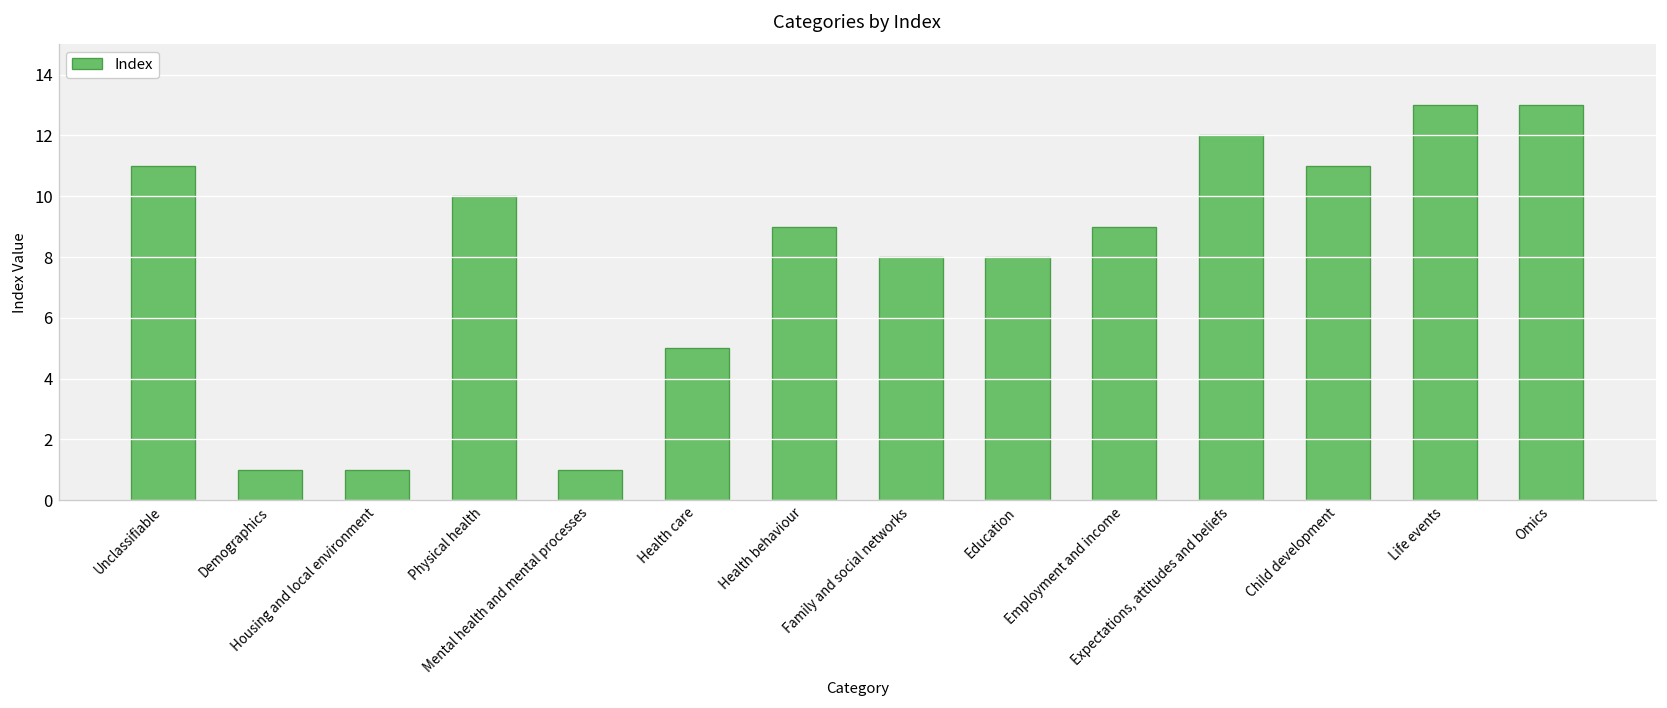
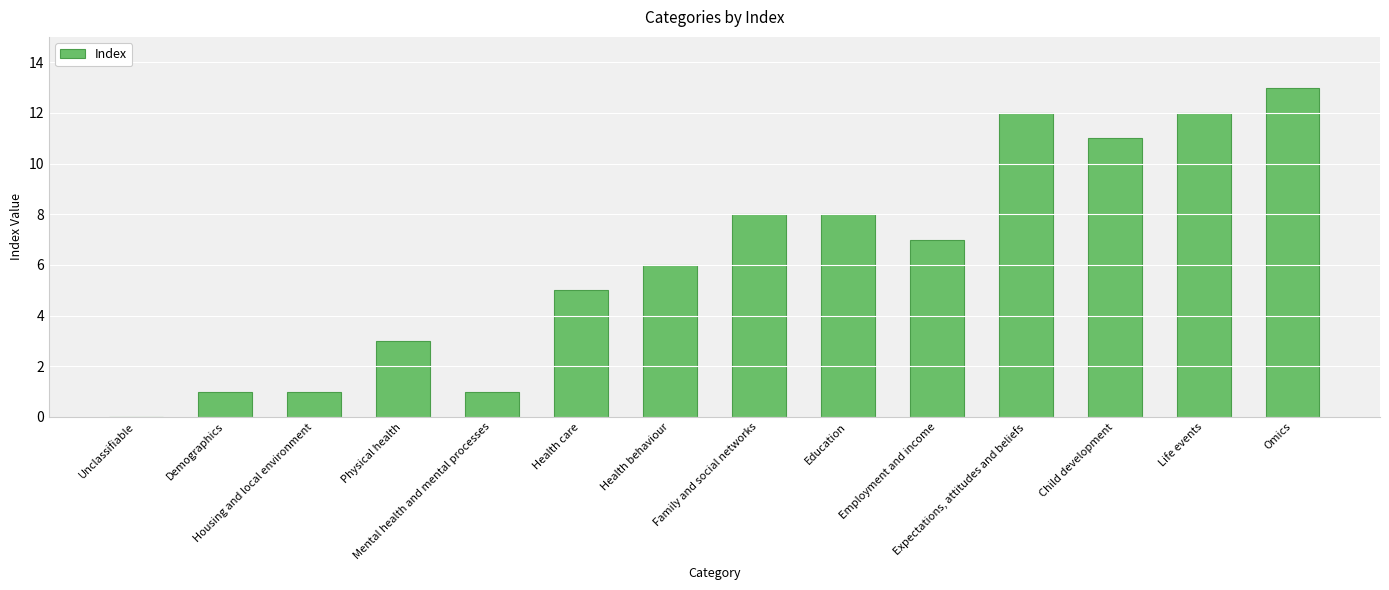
Unclassifiable: 11 -> 0
Physical health: 10 -> 3
Health behaviour: 9 -> 6
Employment and income: 9 -> 7
Life events: 13 -> 12
